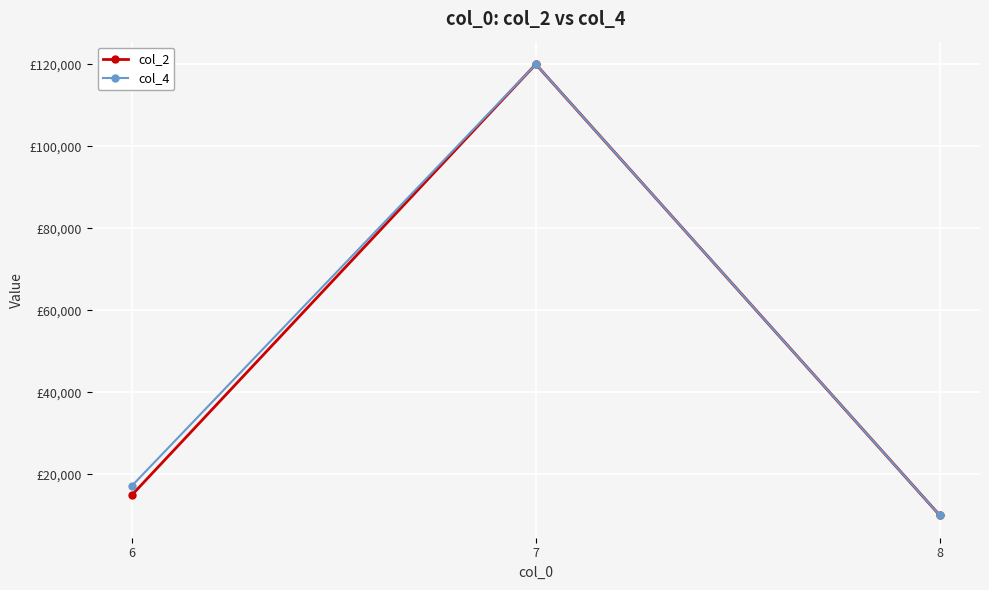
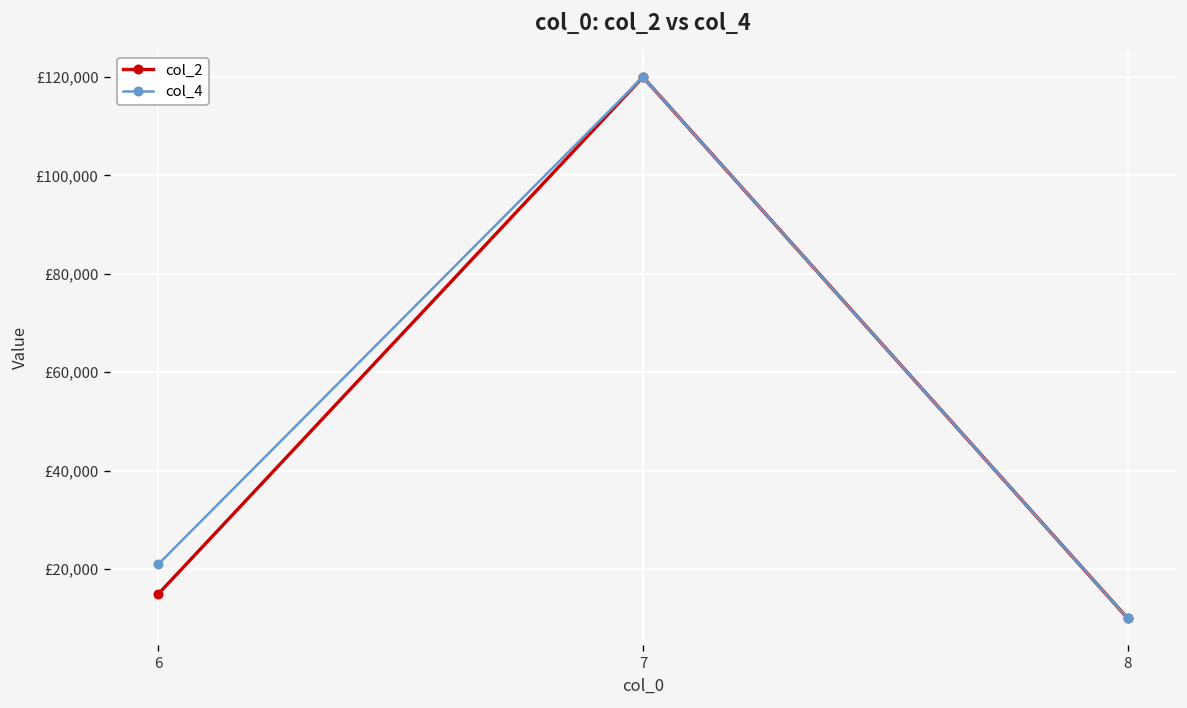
col_4, 6: £17,000 -> £21,000
